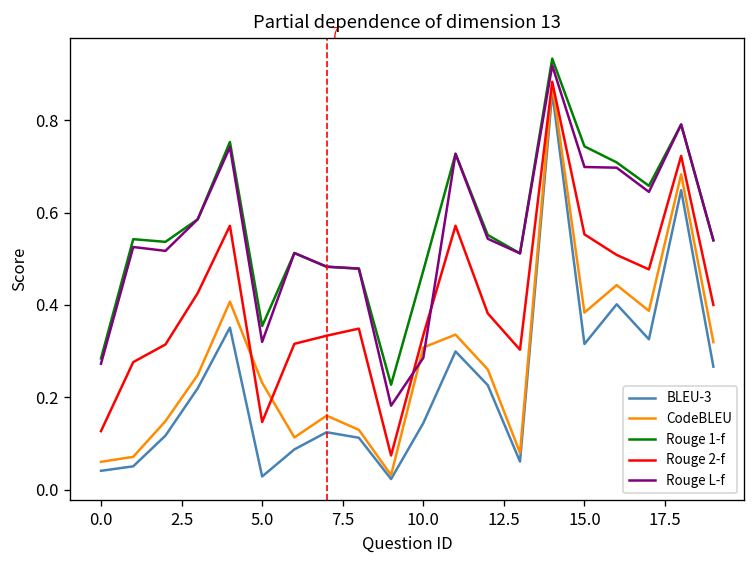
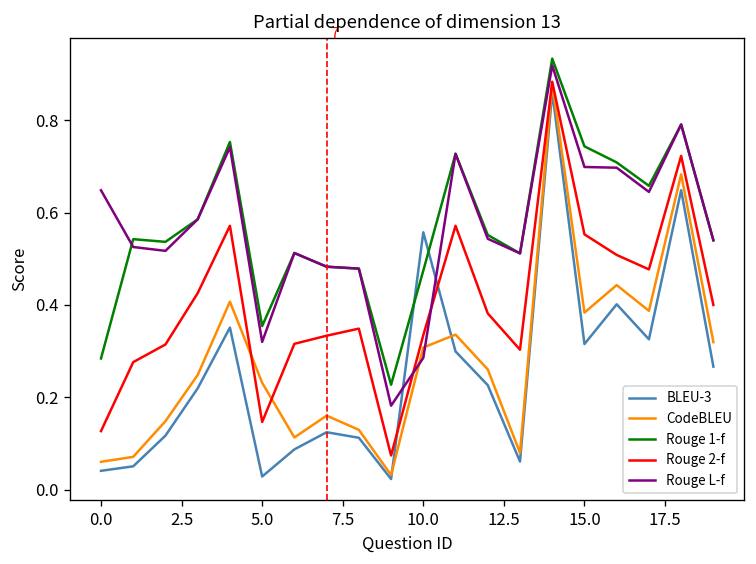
Rouge L-f, 0.0: 0.27 -> 0.65
BLEU-3, 10.0: 0.14 -> 0.56
